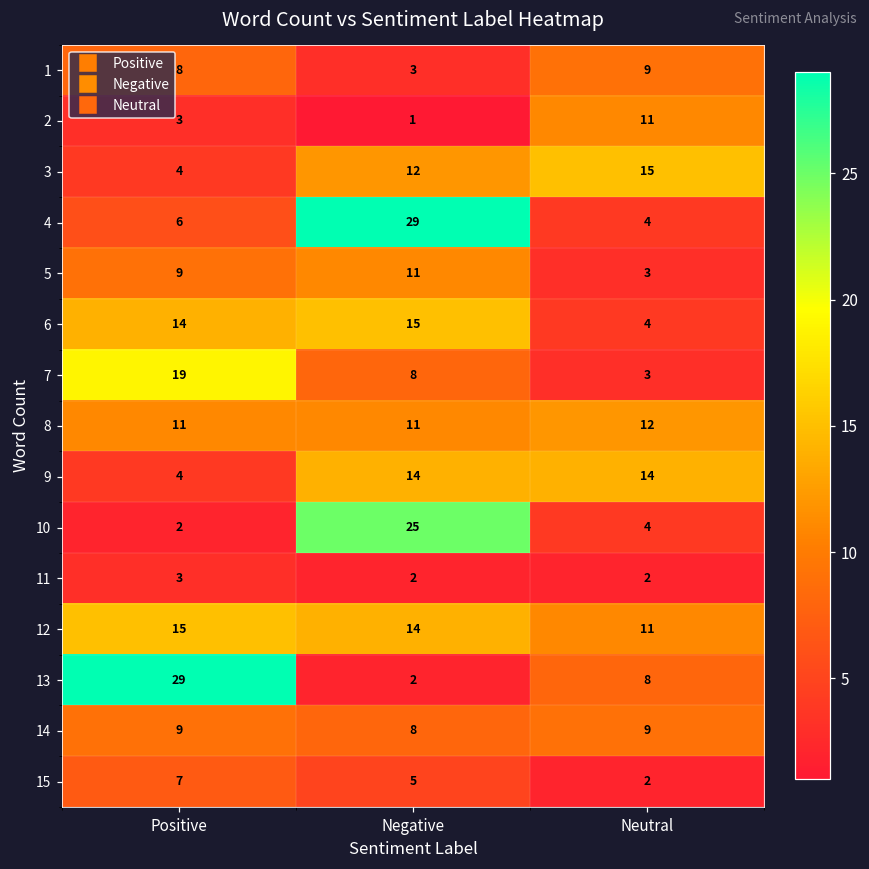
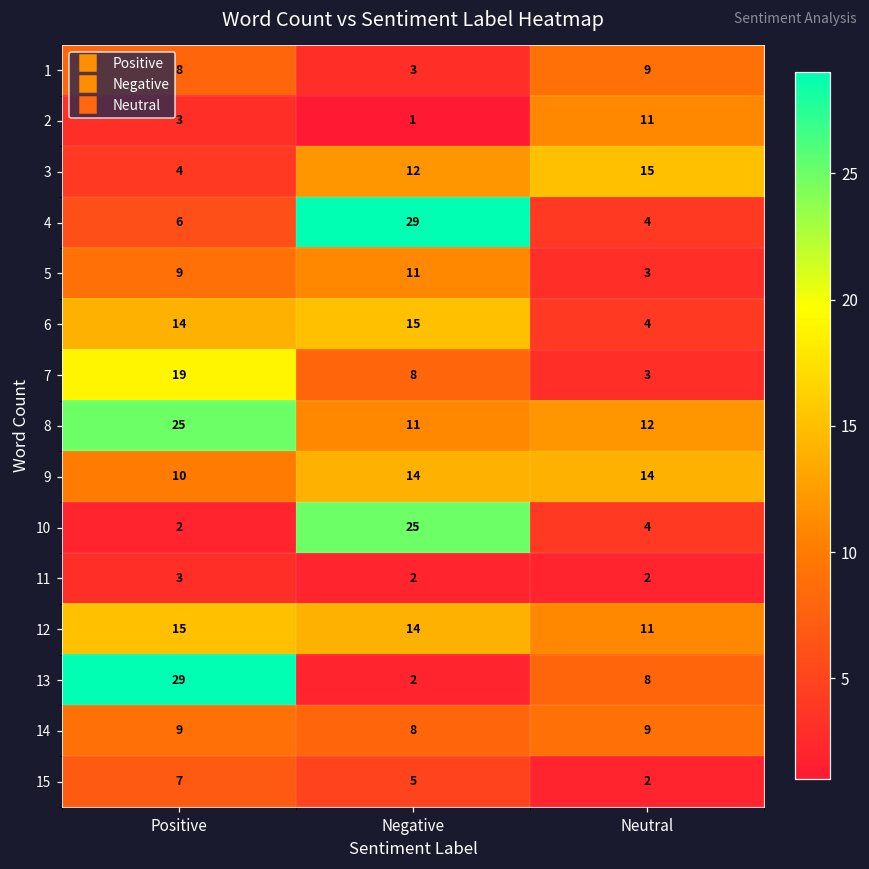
8, Positive: 11 -> 25
9, Positive: 4 -> 10
